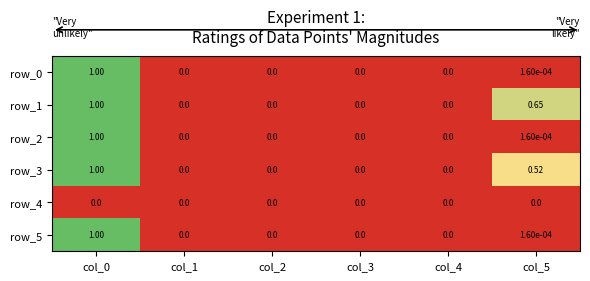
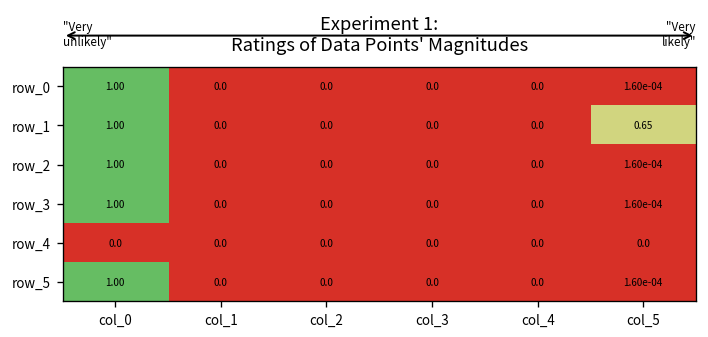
row_3, col_5: 0.52 -> 1.60e-04
